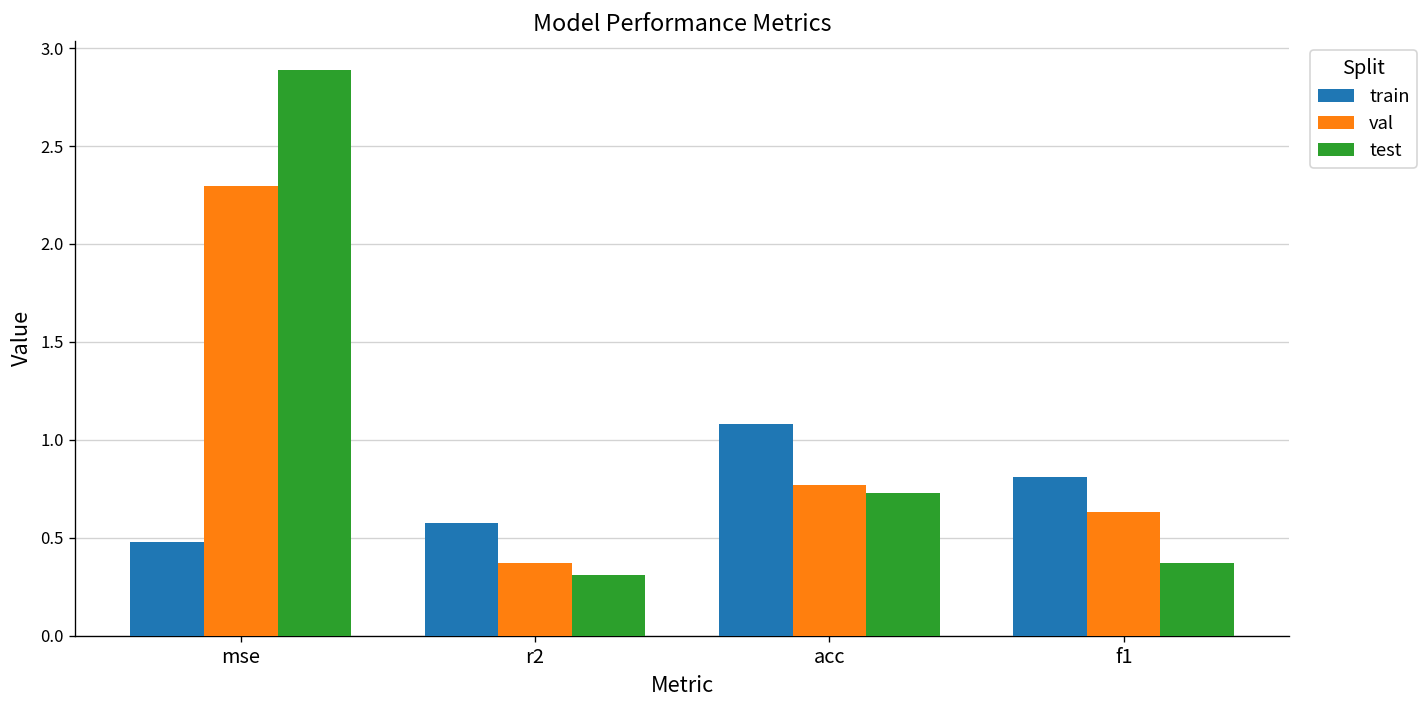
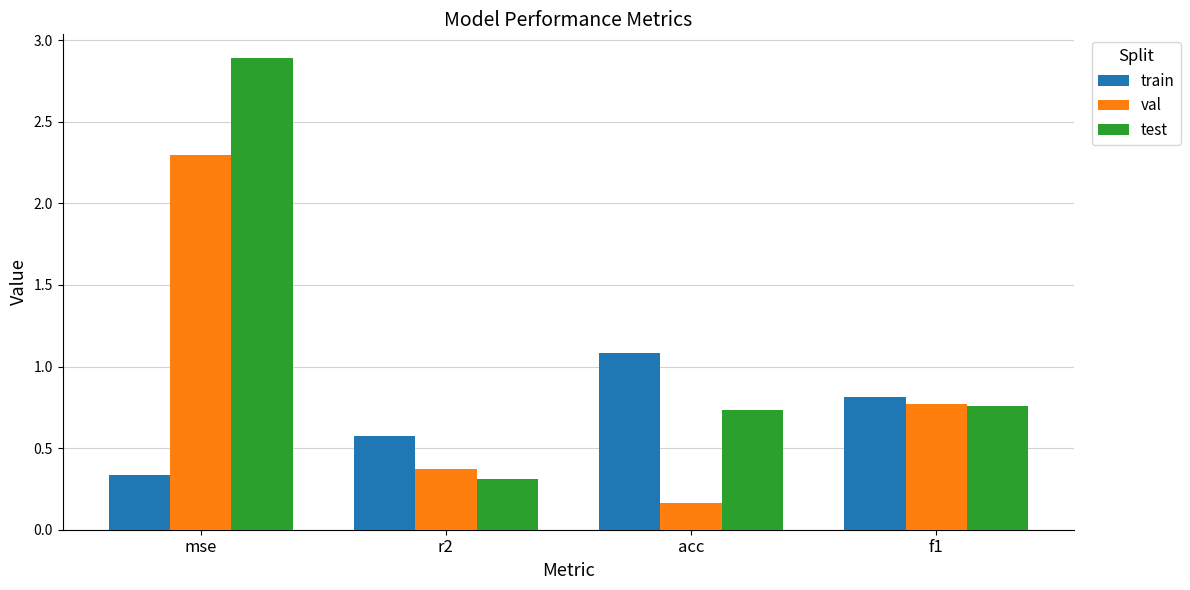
train, mse: 0.48 -> 0.34
val, acc: 0.77 -> 0.16
val, f1: 0.63 -> 0.77
test, f1: 0.37 -> 0.76
